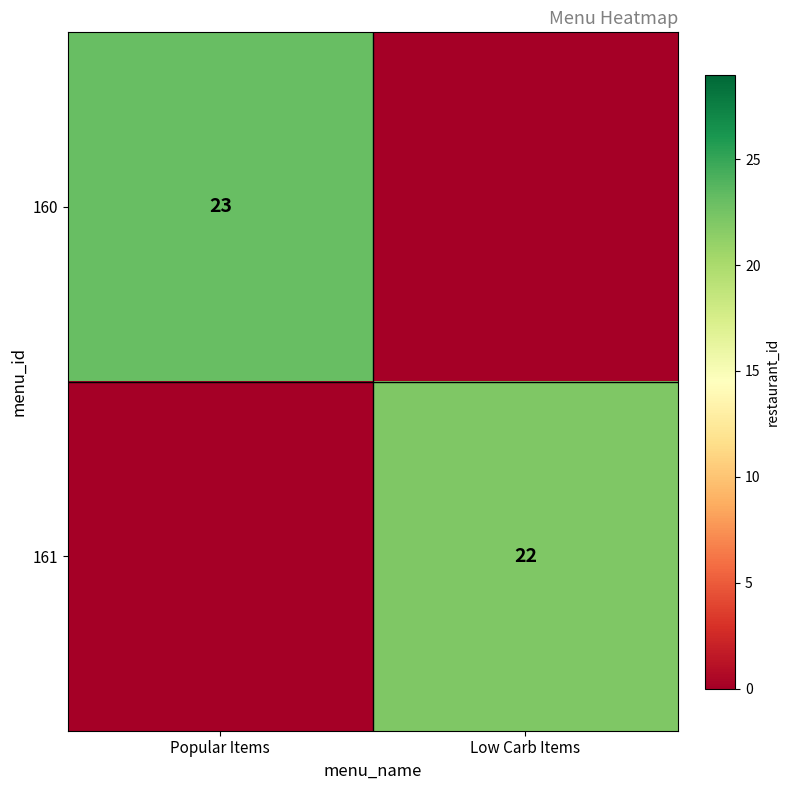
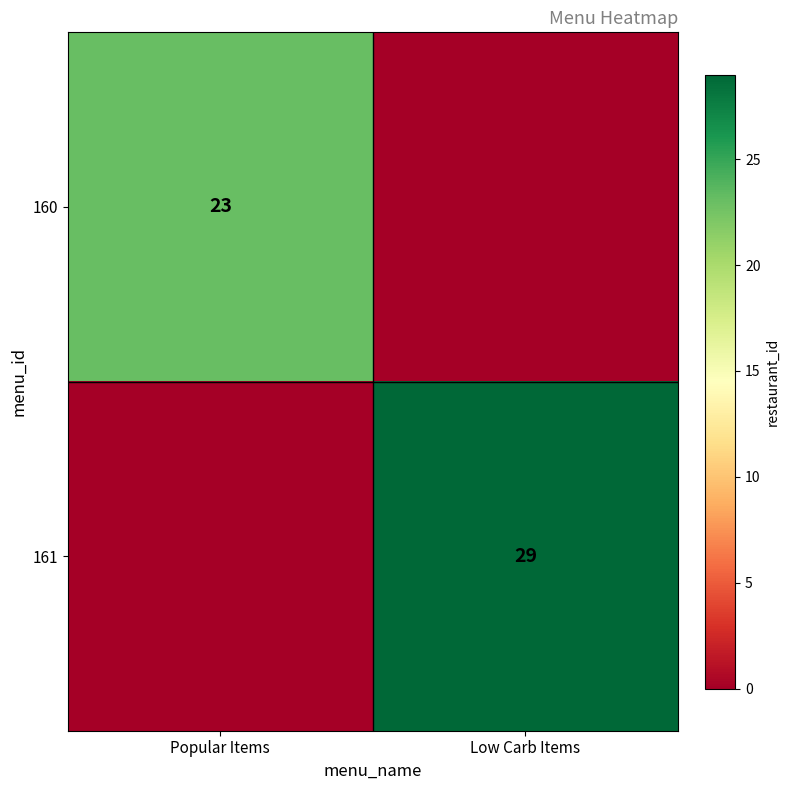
161, Low Carb Items: 22 -> 29
